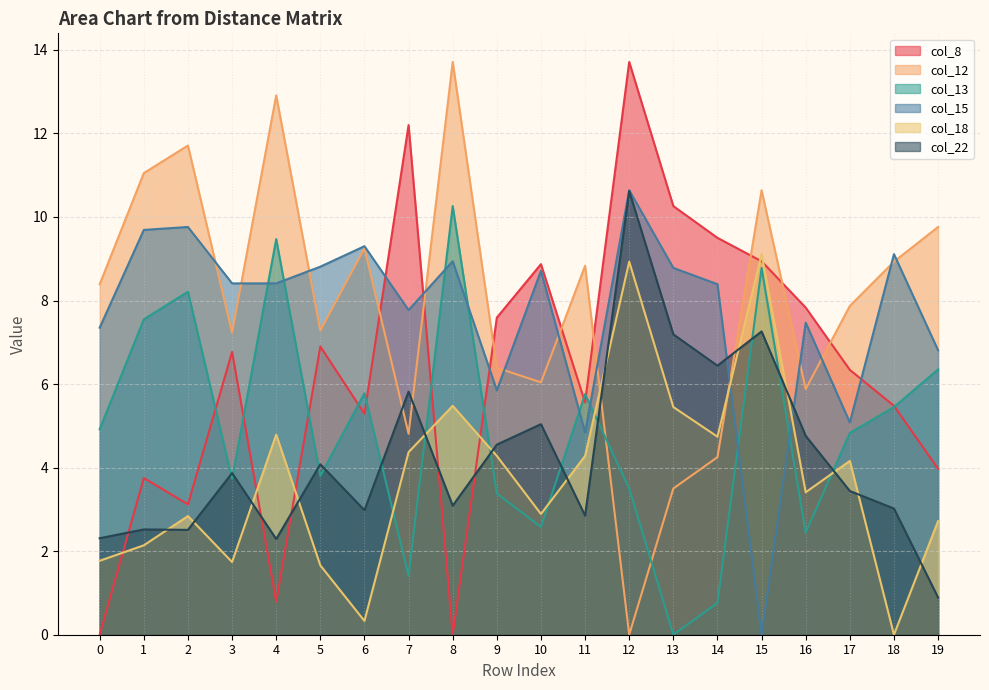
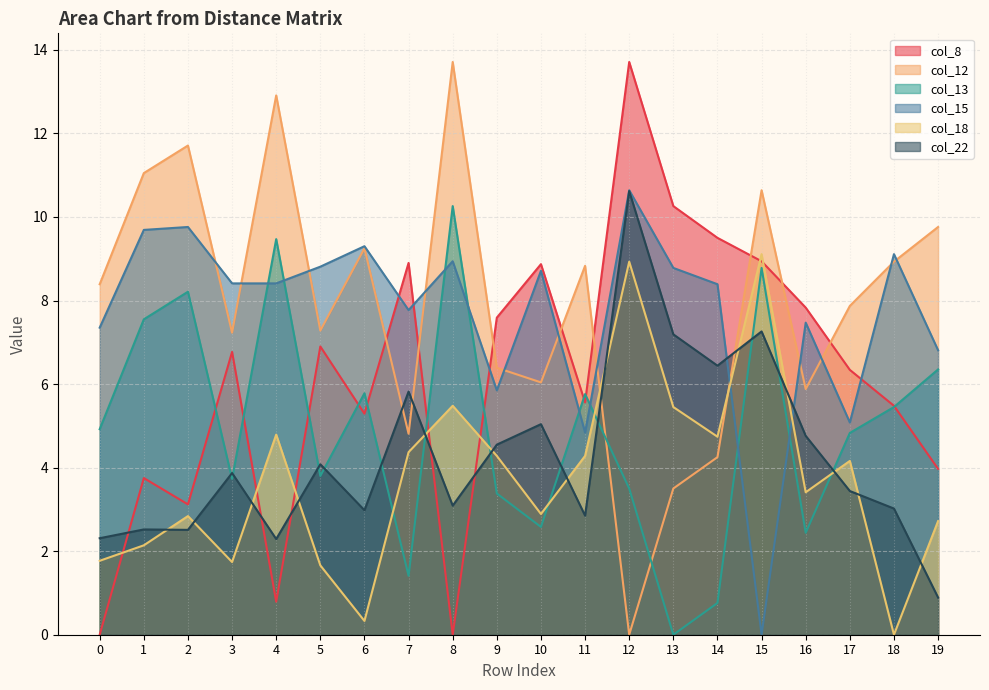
col_8, 7: 12.2 -> 8.9
